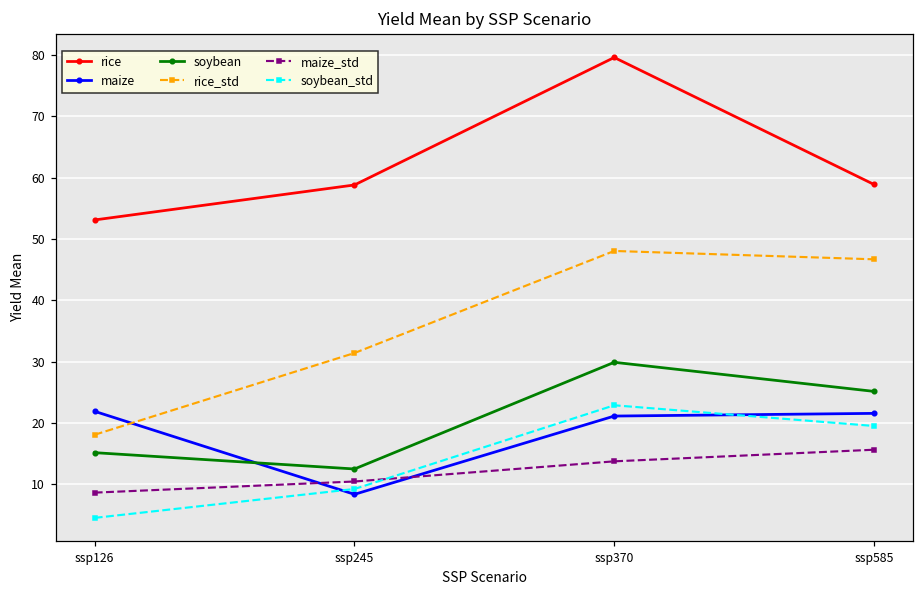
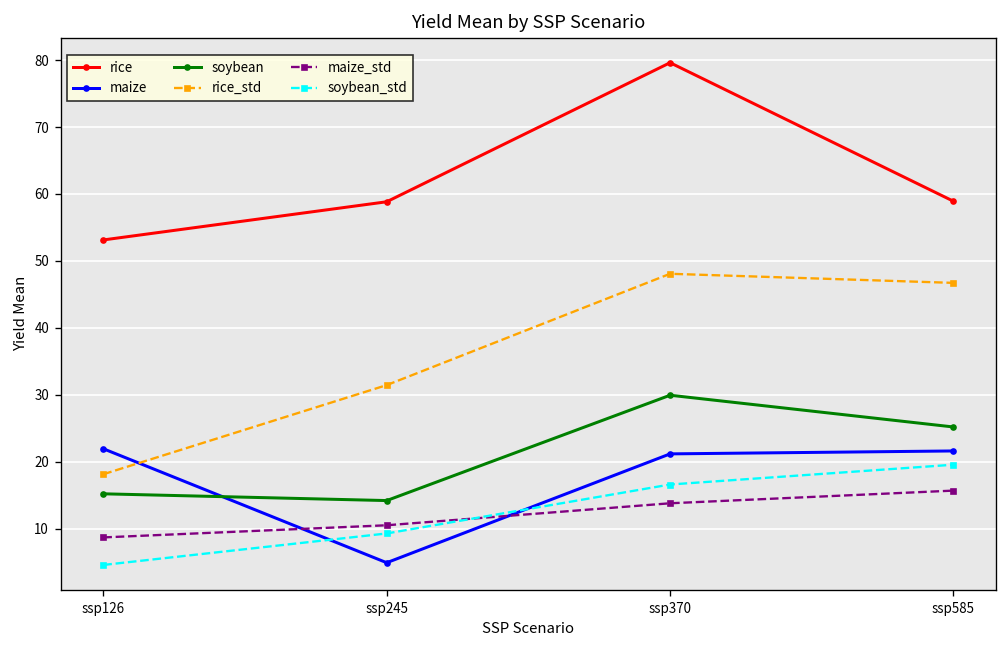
maize, ssp245: 8 -> 5
soybean, ssp245: 13 -> 14
soybean_std, ssp370: 23 -> 17
